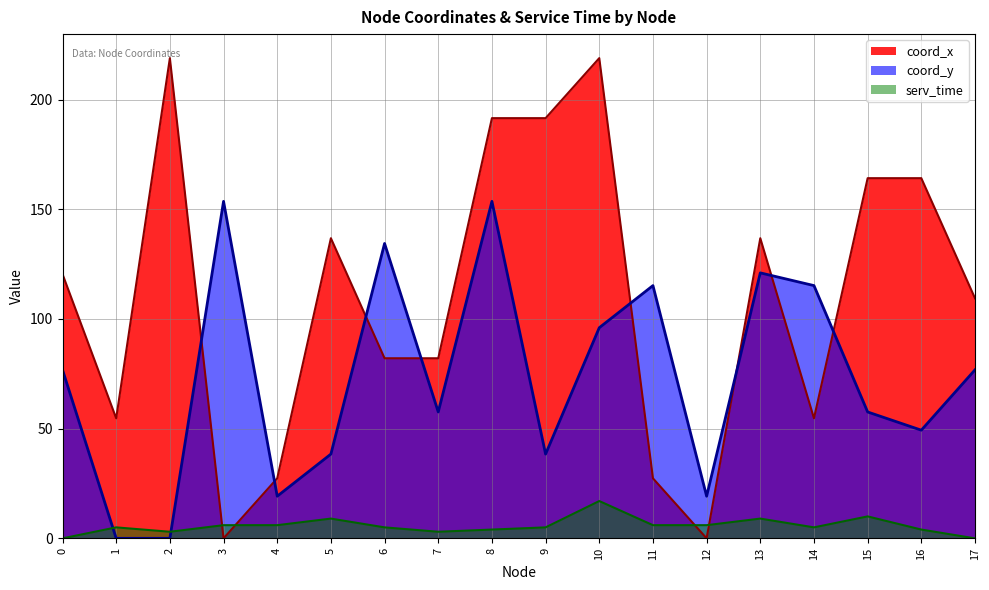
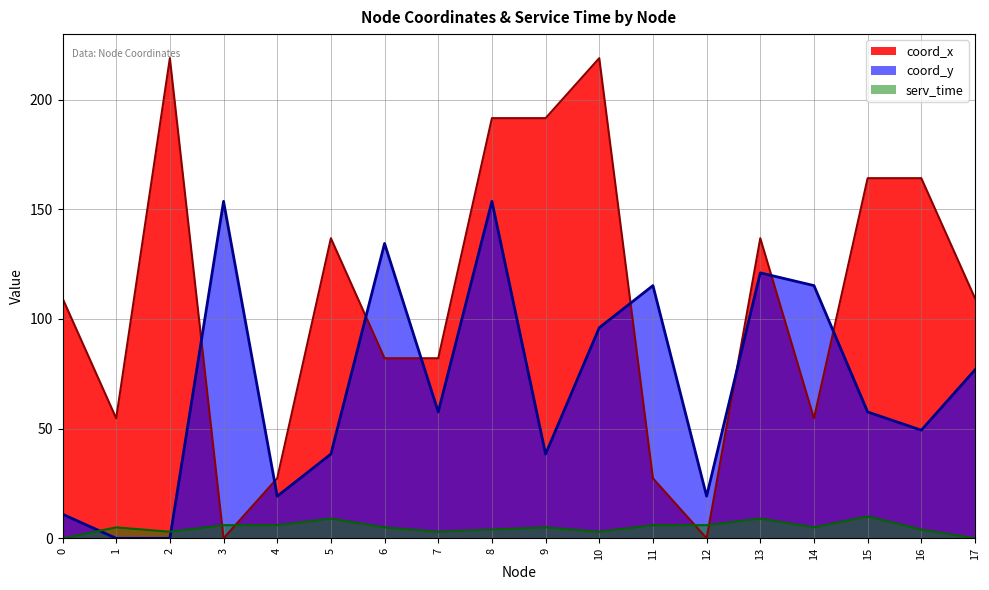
coord_x, 0: 120 -> 109
coord_y, 0: 77 -> 11
serv_time, 10: 17 -> 3
